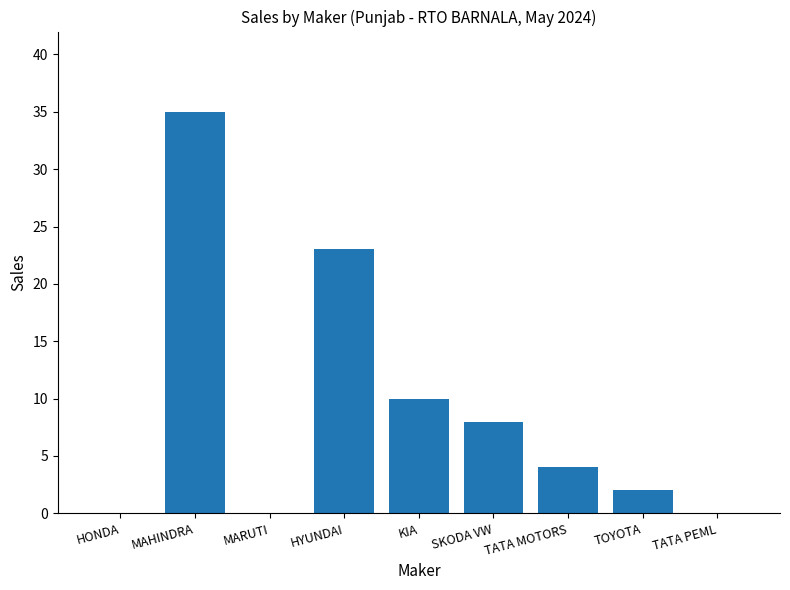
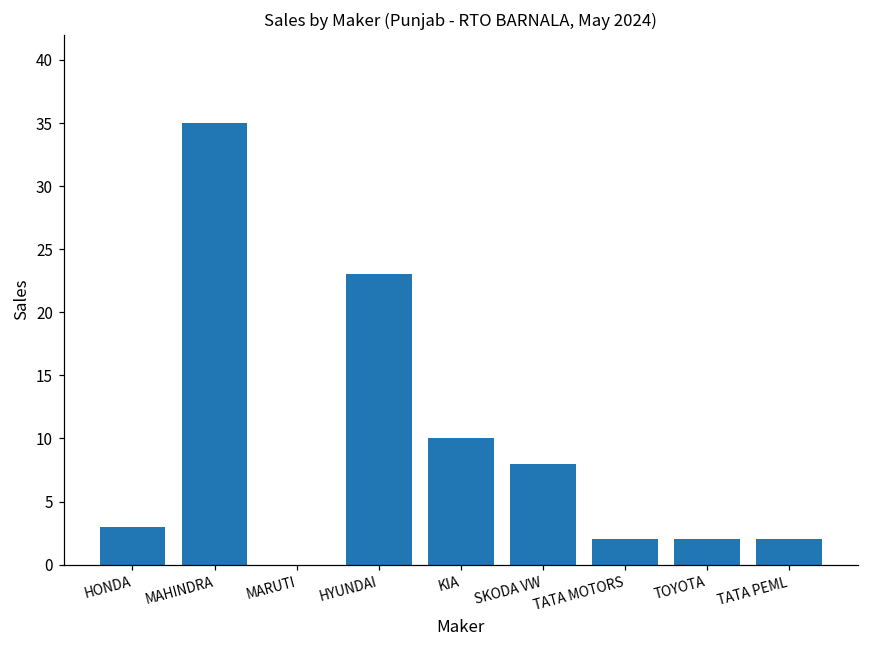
HONDA: 0 -> 3
TATA MOTORS: 4 -> 2
TATA PEML: 0 -> 2
